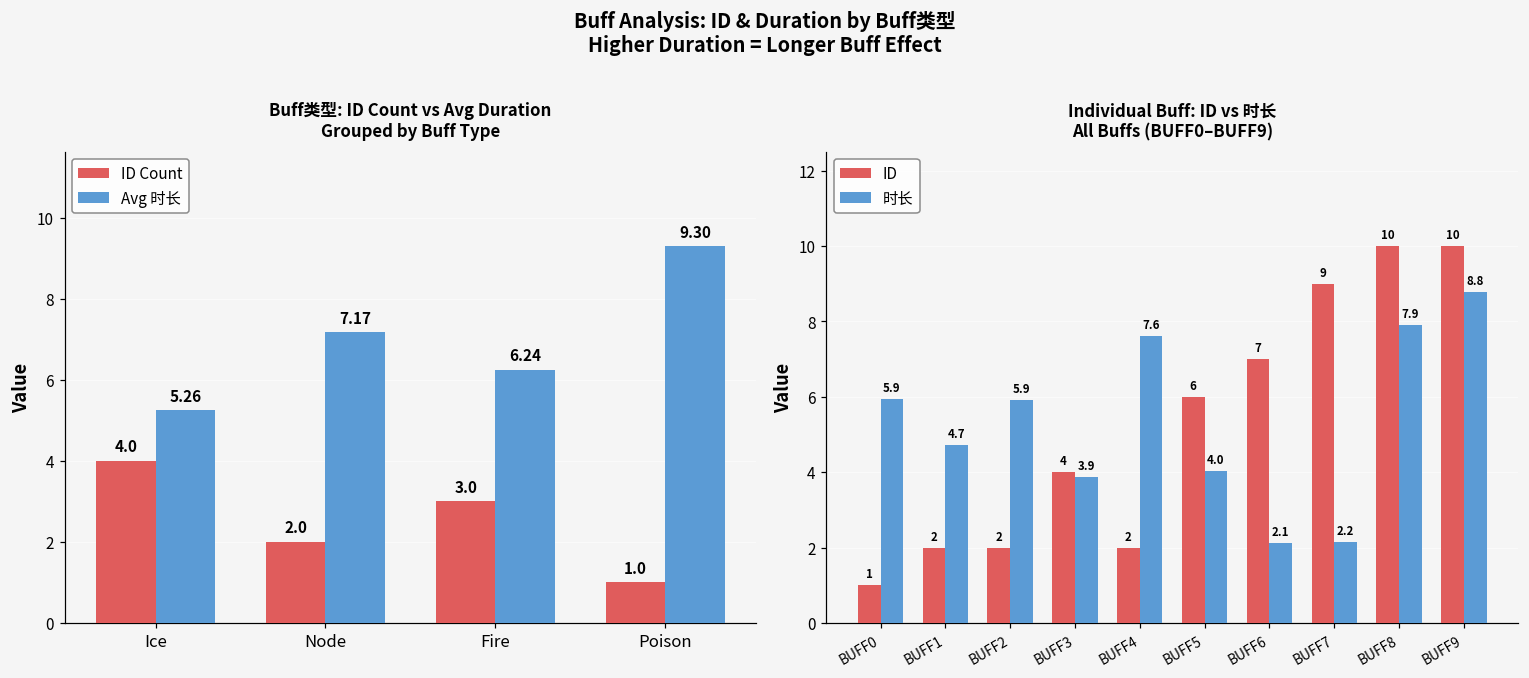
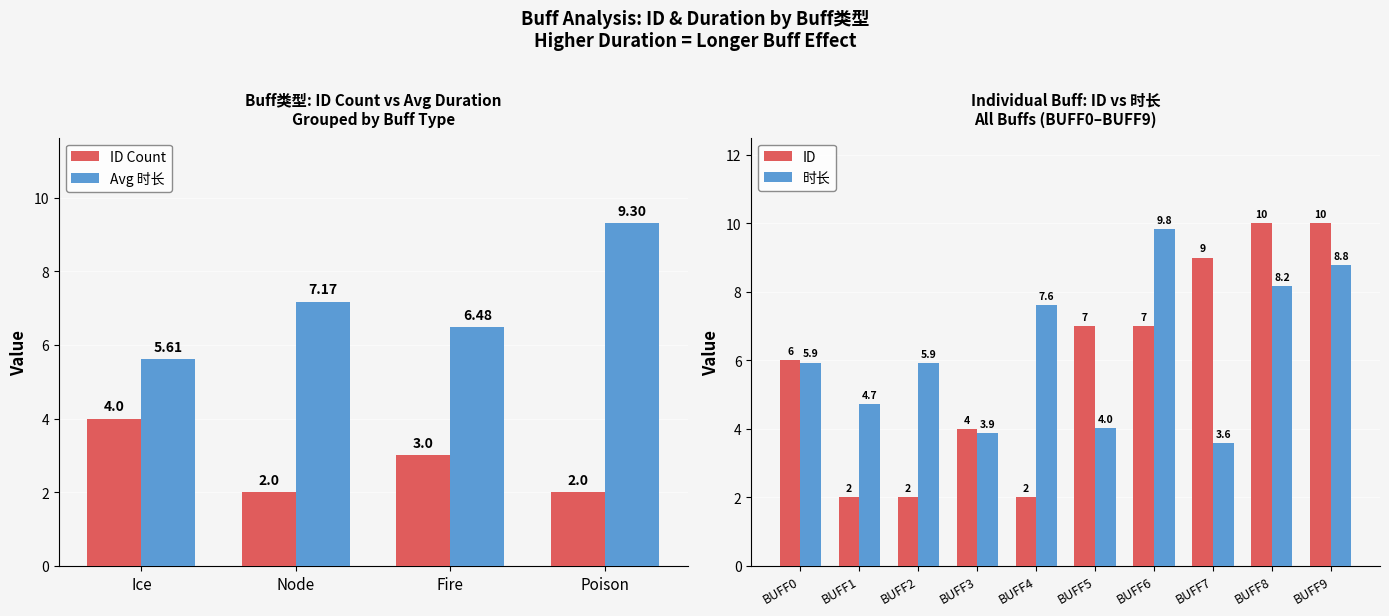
Buff类型: ID Count vs Avg Duration Grouped by Buff Type, Avg 时长, Ice: 5.26 -> 5.61
Buff类型: ID Count vs Avg Duration Grouped by Buff Type, Avg 时长, Fire: 6.24 -> 6.48
Buff类型: ID Count vs Avg Duration Grouped by Buff Type, ID Count, Poison: 1.0 -> 2.0
Individual Buff: ID vs 时长 All Buffs (BUFF0–BUFF9), ID, BUFF0: 1 -> 6
Individual Buff: ID vs 时长 All Buffs (BUFF0–BUFF9), ID, BUFF5: 6 -> 7
Individual Buff: ID vs 时长 All Buffs (BUFF0–BUFF9), 时长, BUFF6: 2.1 -> 9.8
Individual Buff: ID vs 时长 All Buffs (BUFF0–BUFF9), 时长, BUFF7: 2.2 -> 3.6
Individual Buff: ID vs 时长 All Buffs (BUFF0–BUFF9), 时长, BUFF8: 7.9 -> 8.2
